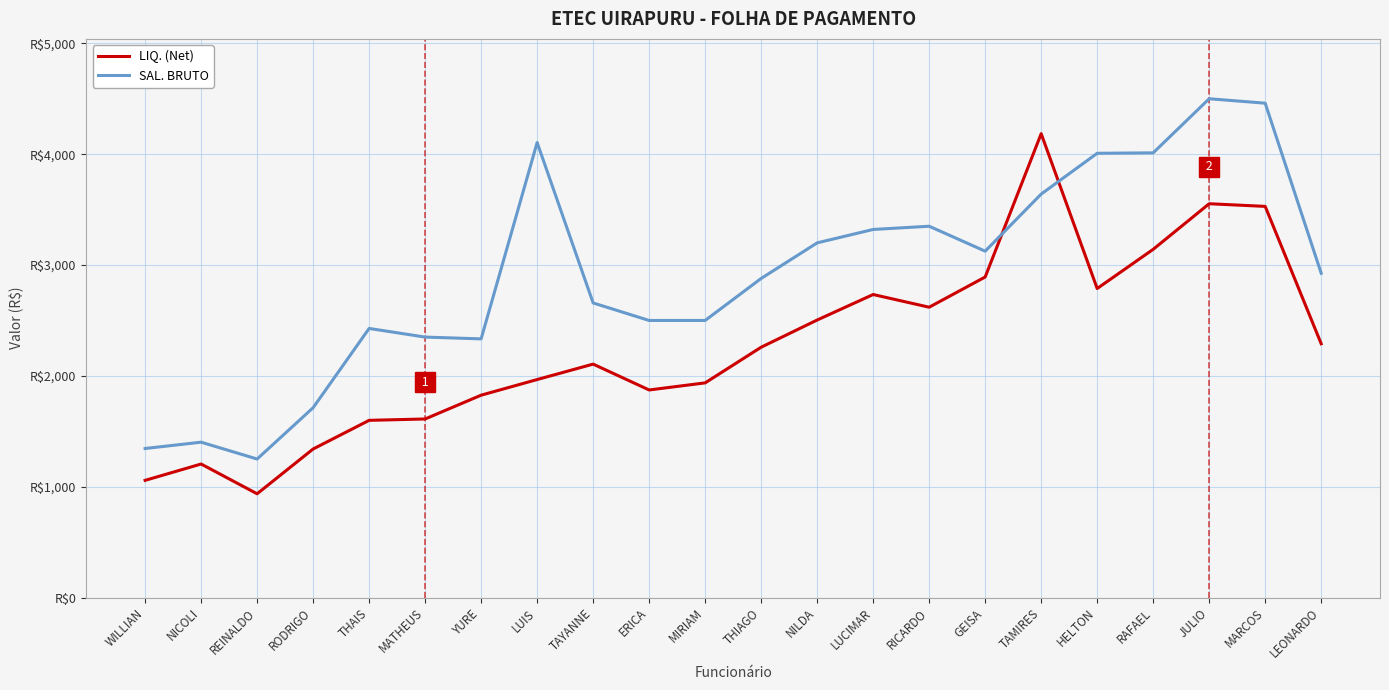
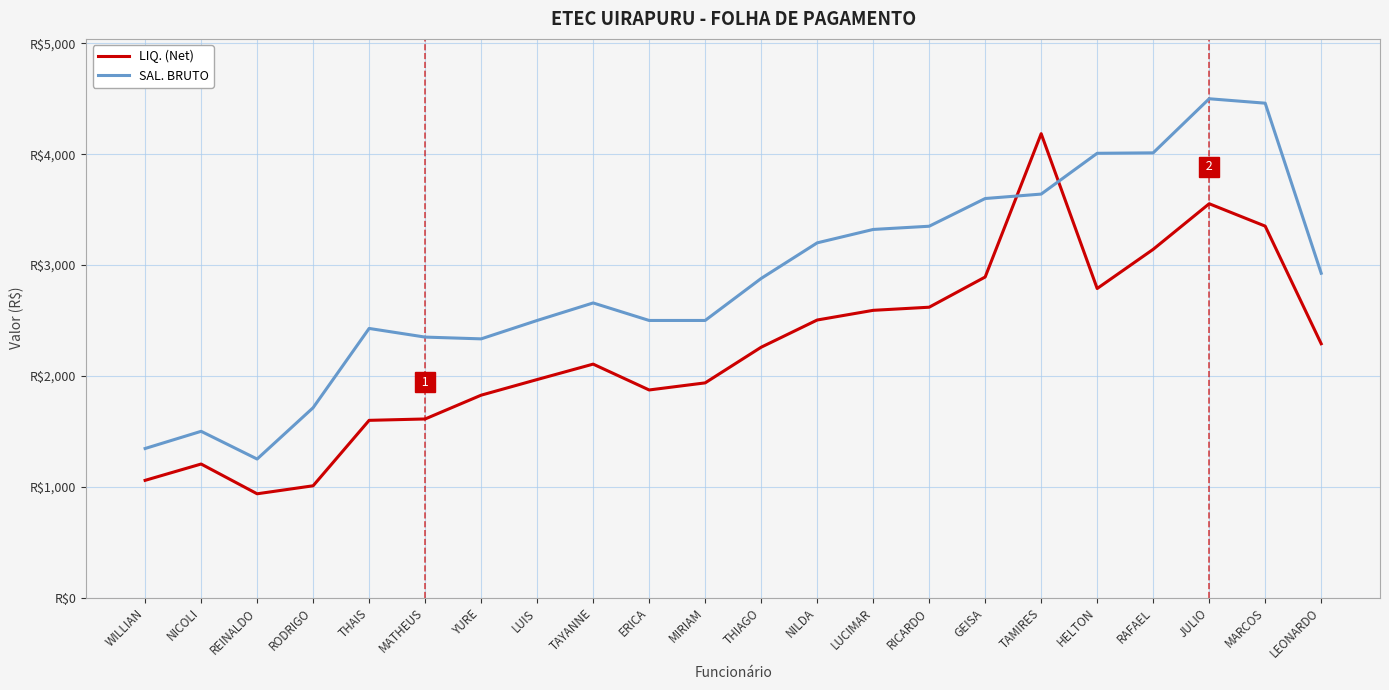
SAL. BRUTO, NICOLI: R$1,400 -> R$1,500
LIQ. (Net), RODRIGO: R$1,340 -> R$1,010
SAL. BRUTO, LUIS: R$4,110 -> R$2,500
LIQ. (Net), LUCIMAR: R$2,730 -> R$2,590
SAL. BRUTO, GEISA: R$3,130 -> R$3,600
LIQ. (Net), MARCOS: R$3,530 -> R$3,350
